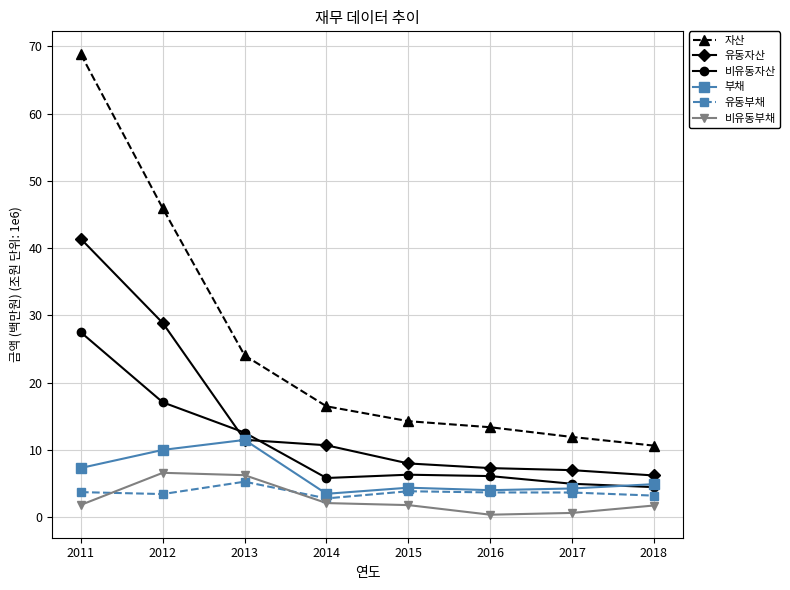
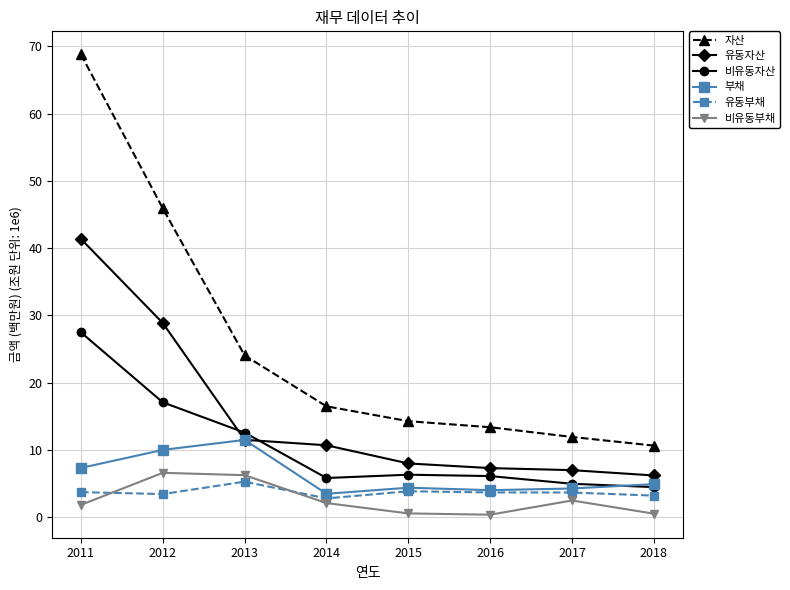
비유동부채, 2015: 2 -> 1
비유동부채, 2017: 1 -> 2
비유동부채, 2018: 2 -> 0
